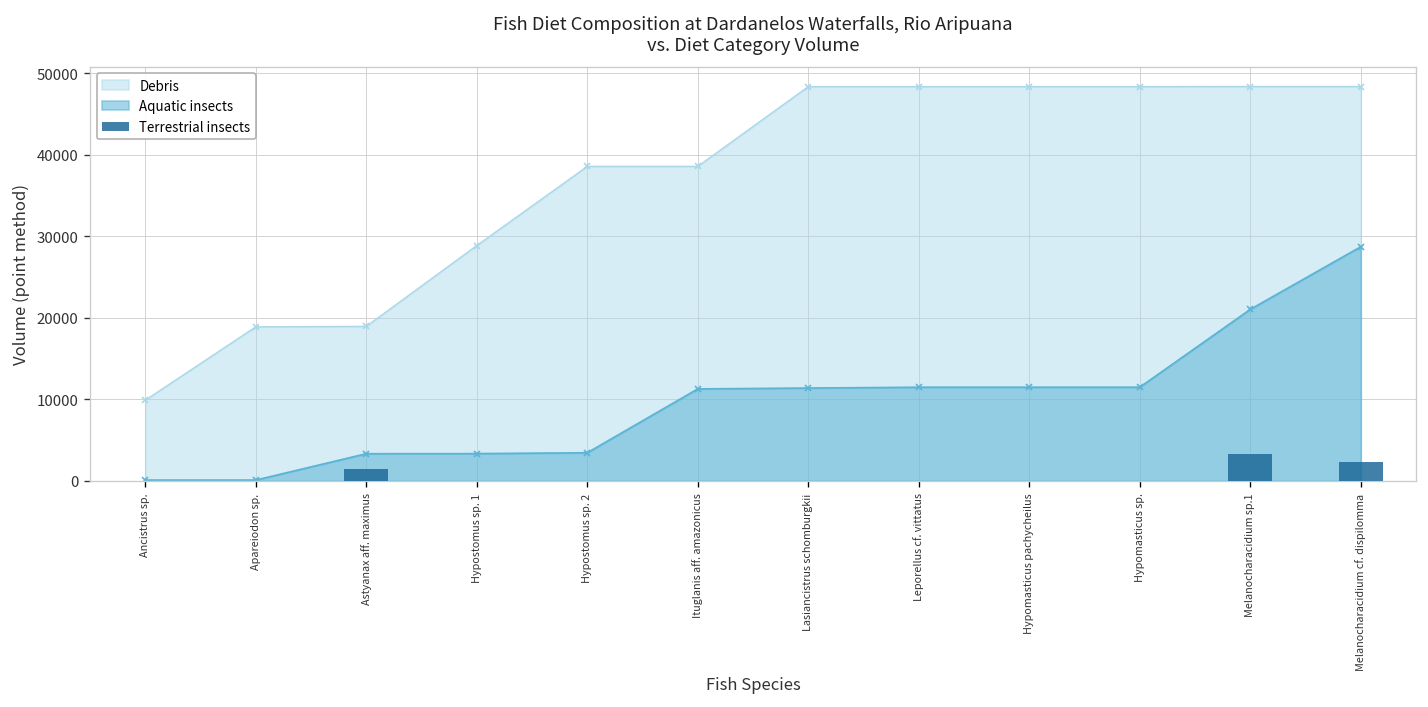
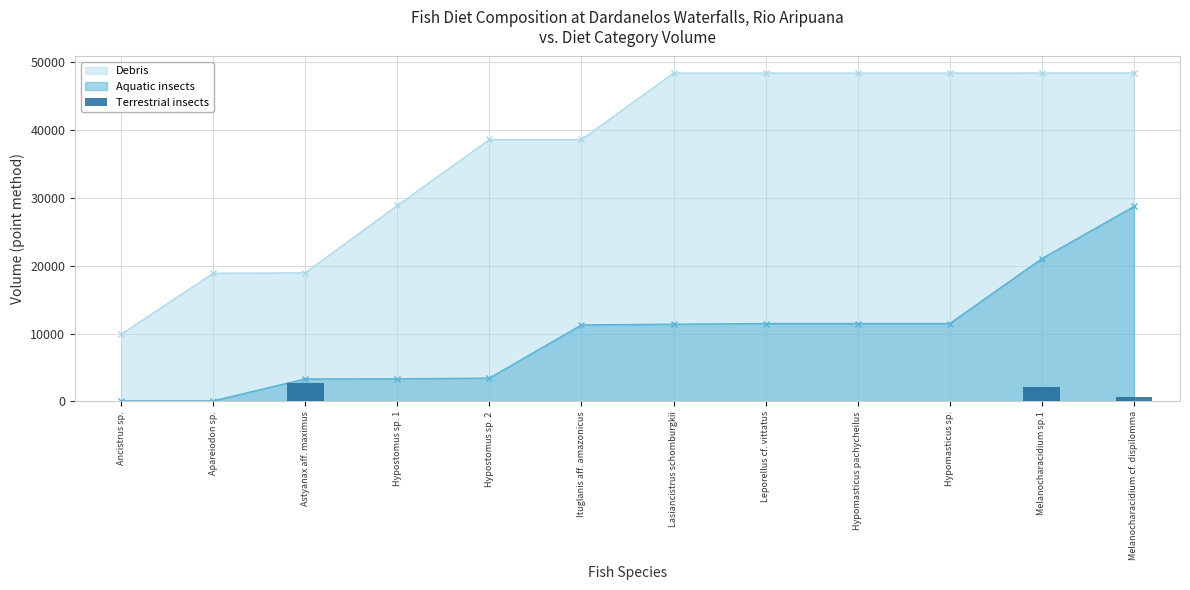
Terrestrial insects, Astyanax aff. maximus: 1000 -> 3000
Terrestrial insects, Melanocharacidium sp.1: 3000 -> 2000
Terrestrial insects, Melanocharacidium cf. dispilomma: 2000 -> 1000
